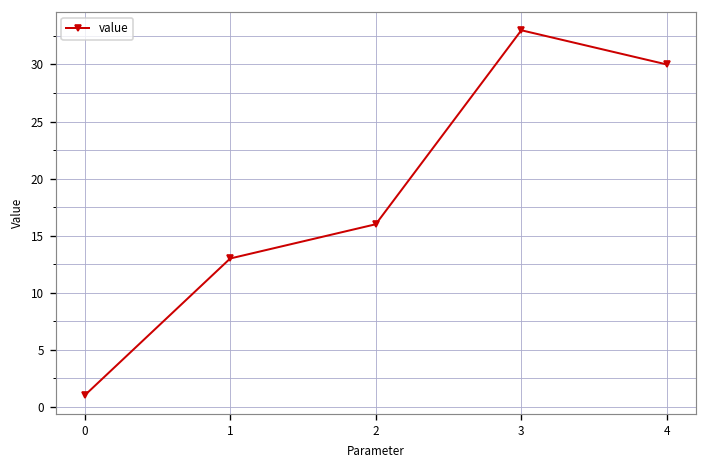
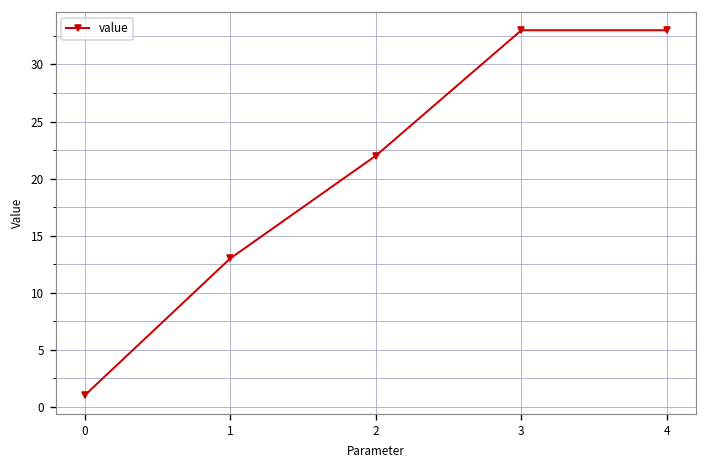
2: 16 -> 22
4: 30 -> 33
